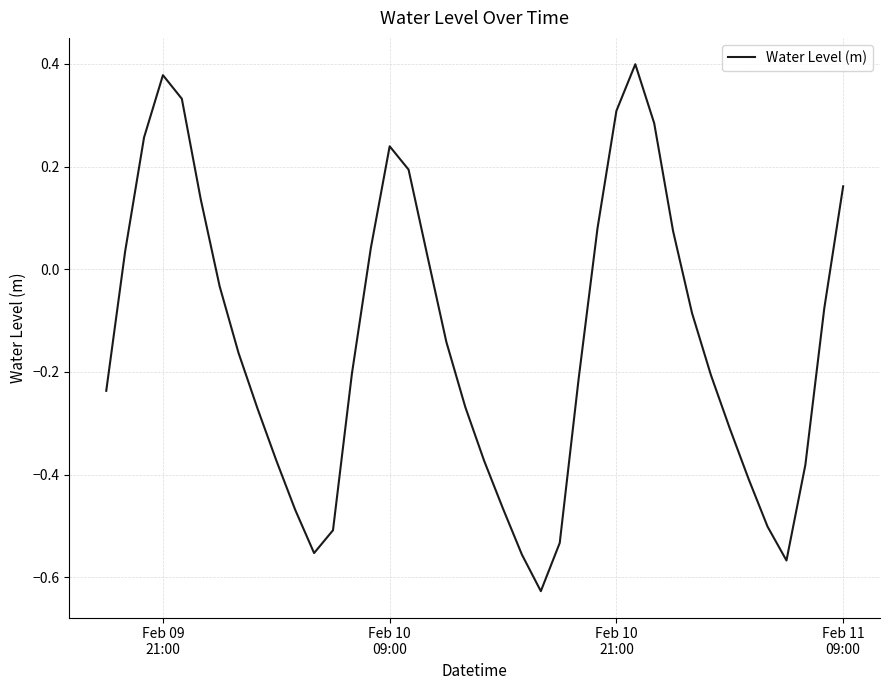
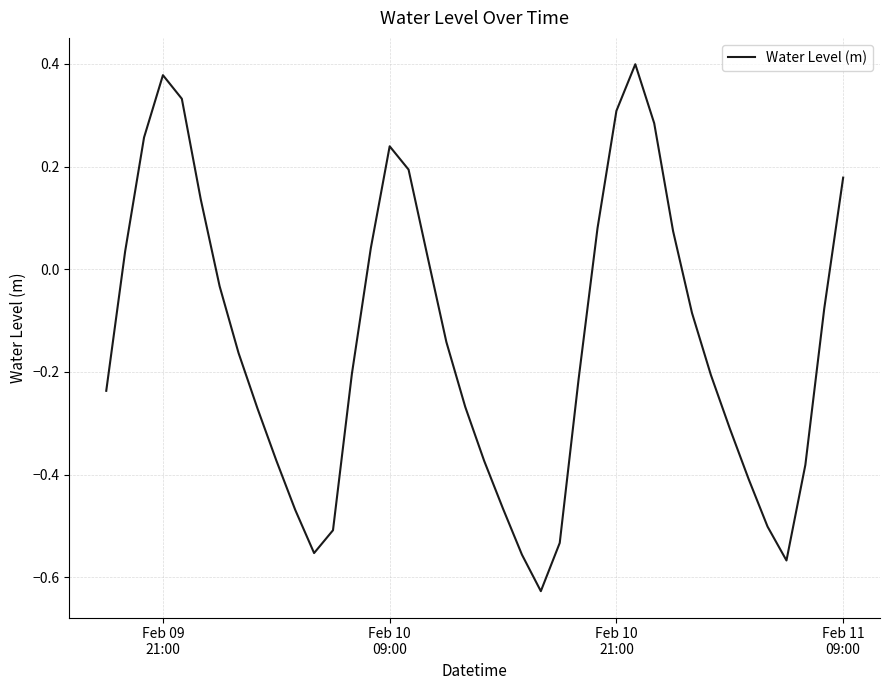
Feb 11 09:00: 0.16 -> 0.18
